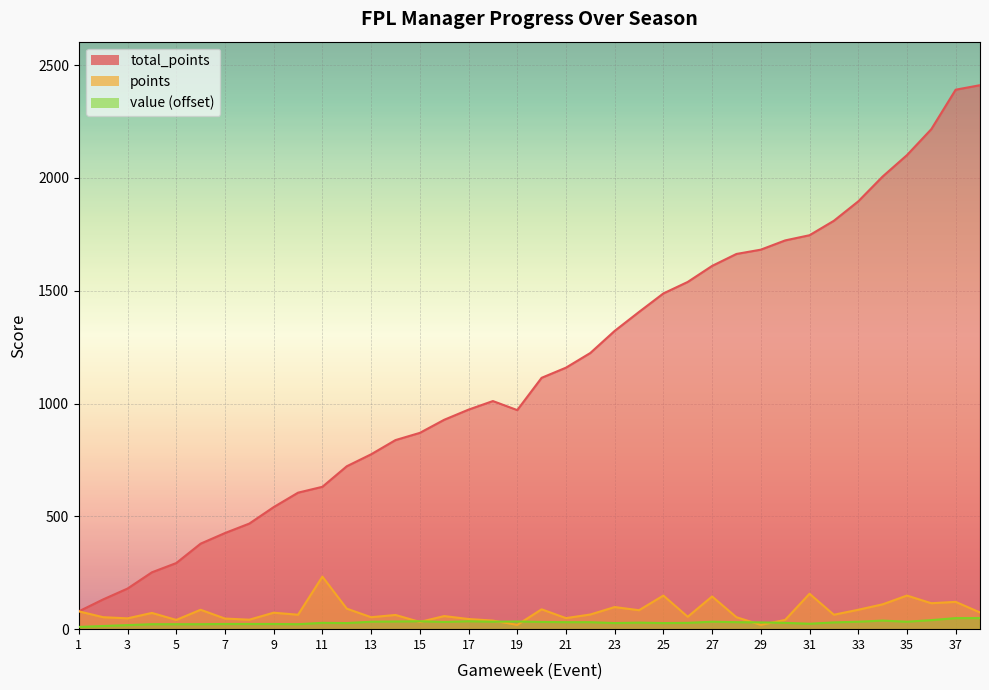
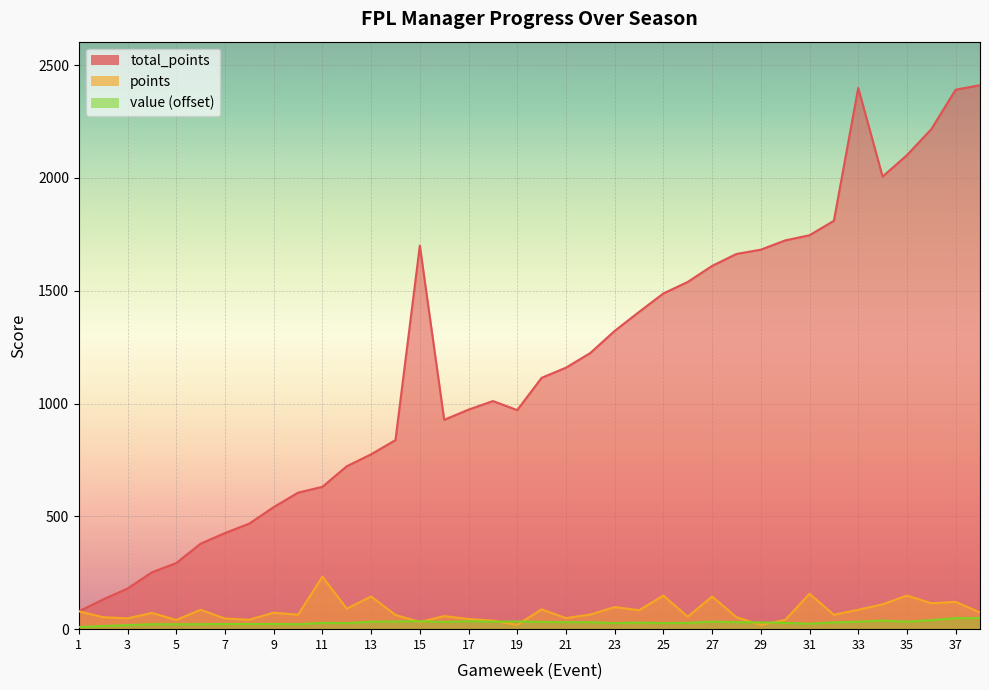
points, 13: 50 -> 150
total_points, 15: 870 -> 1700
total_points, 33: 1900 -> 2400
